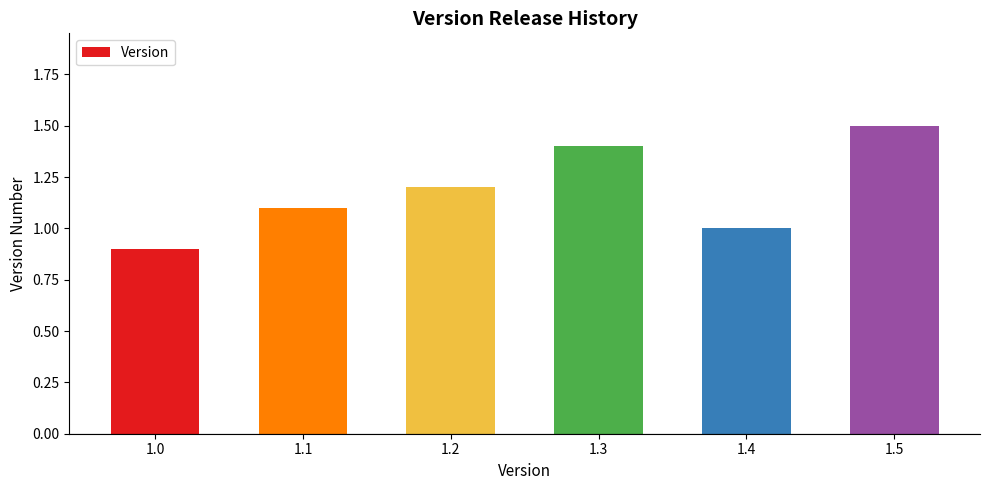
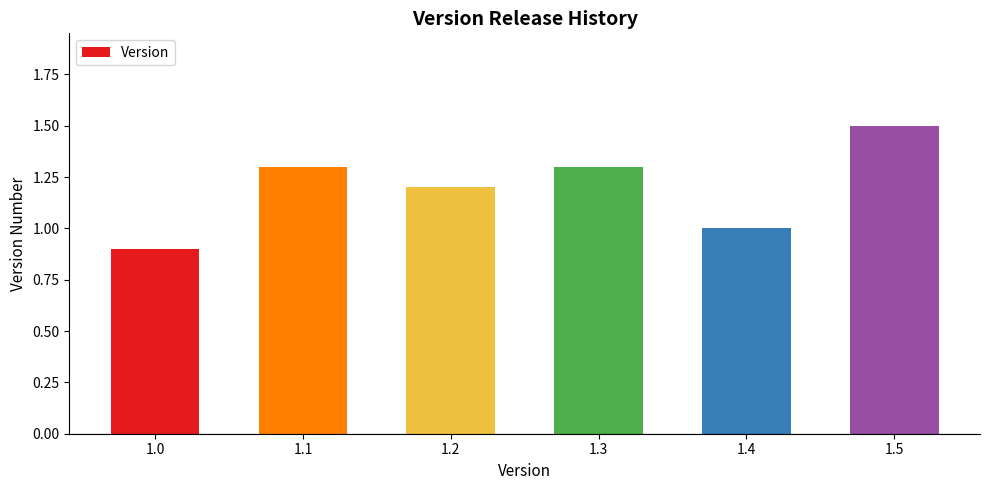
1.1: 1.1 -> 1.3
1.3: 1.4 -> 1.3
